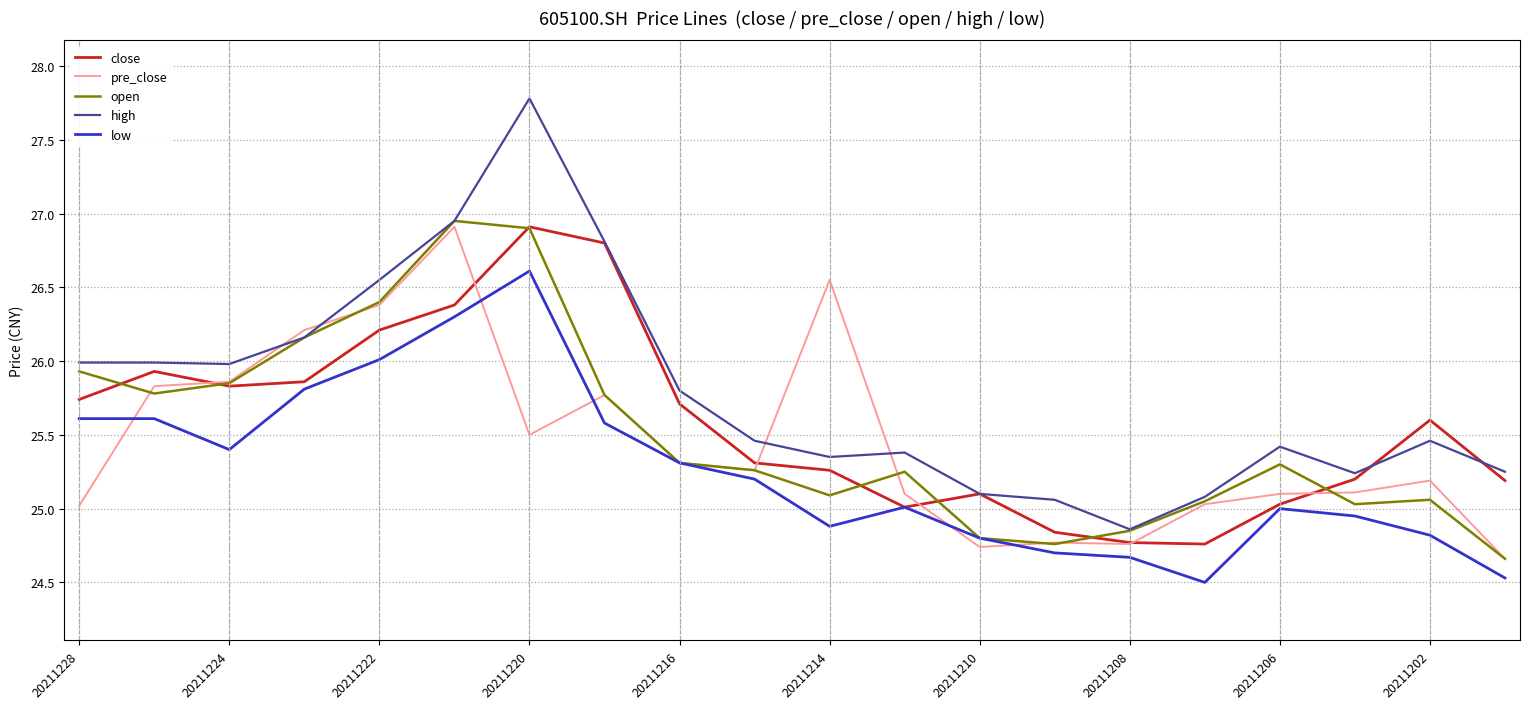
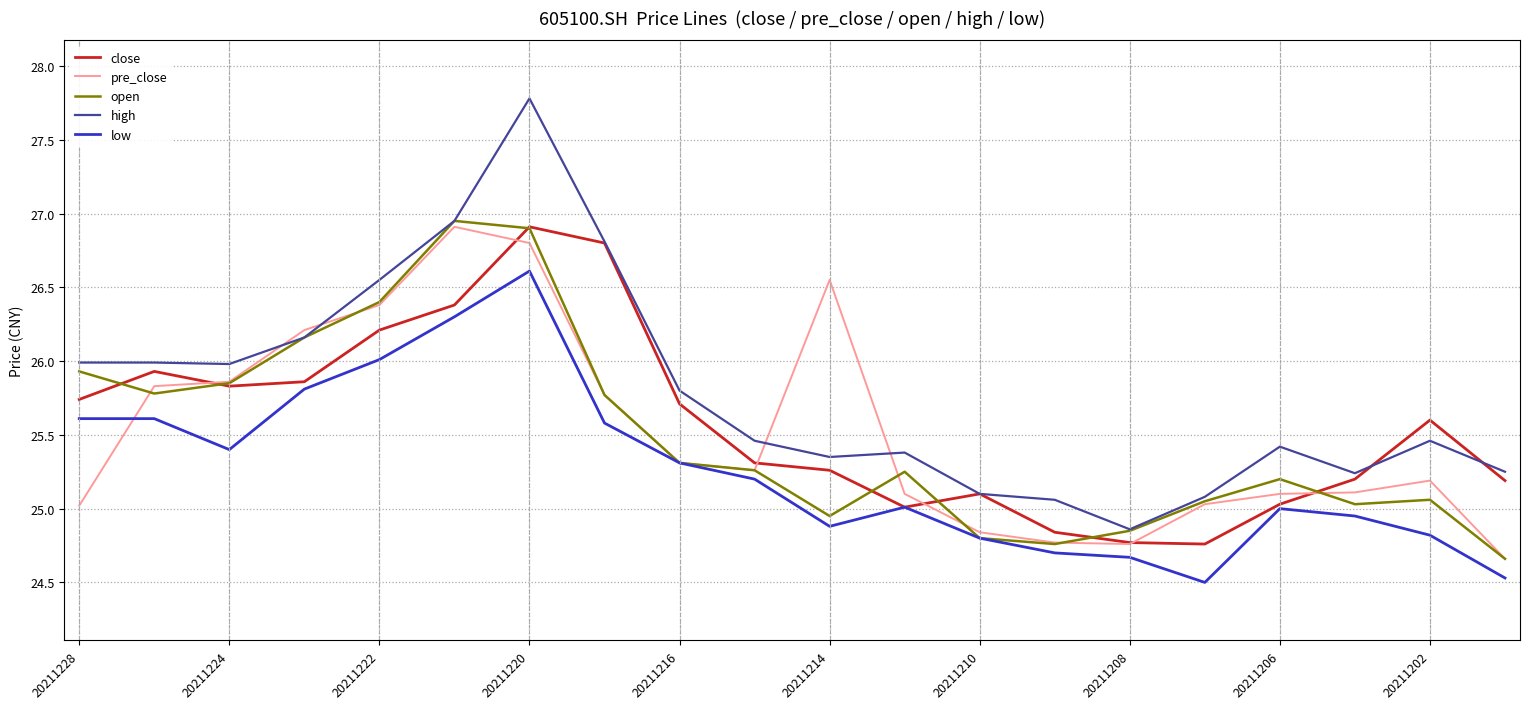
pre_close, 20211220: 25.5 -> 26.8
open, 20211214: 25.09 -> 24.95
pre_close, 20211210: 24.74 -> 24.84
open, 20211206: 25.3 -> 25.2
